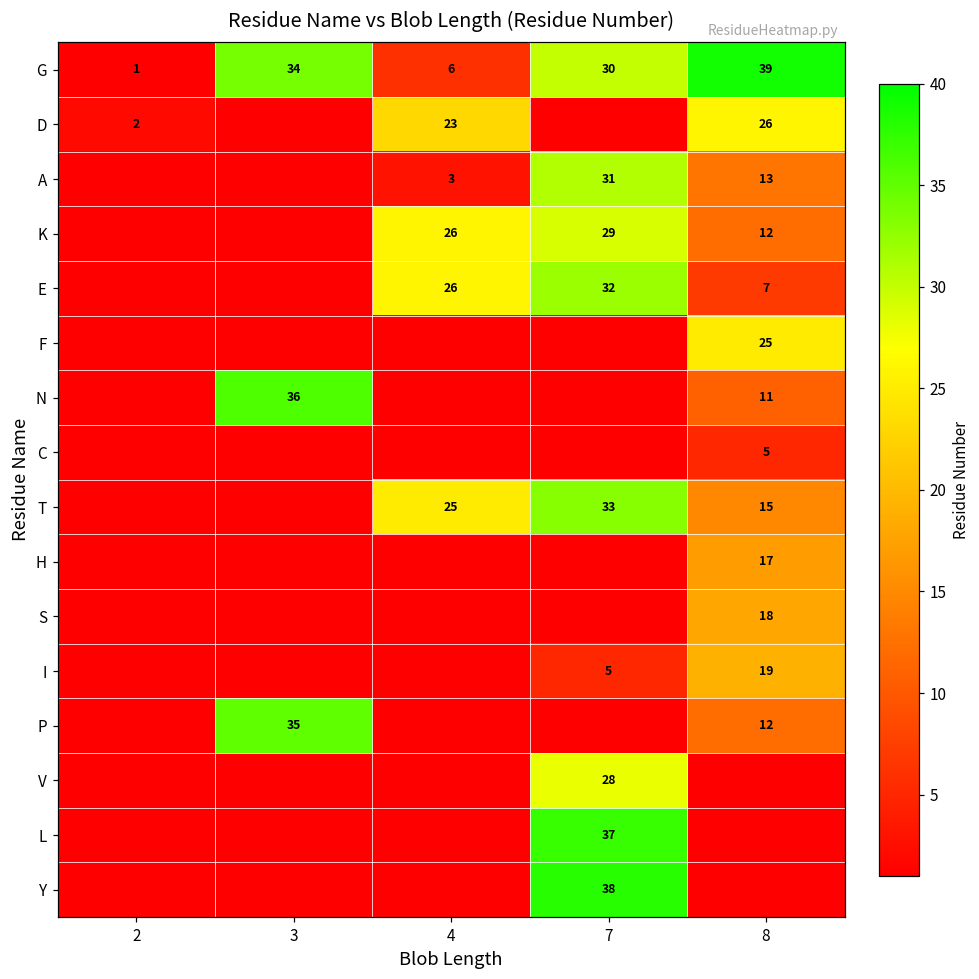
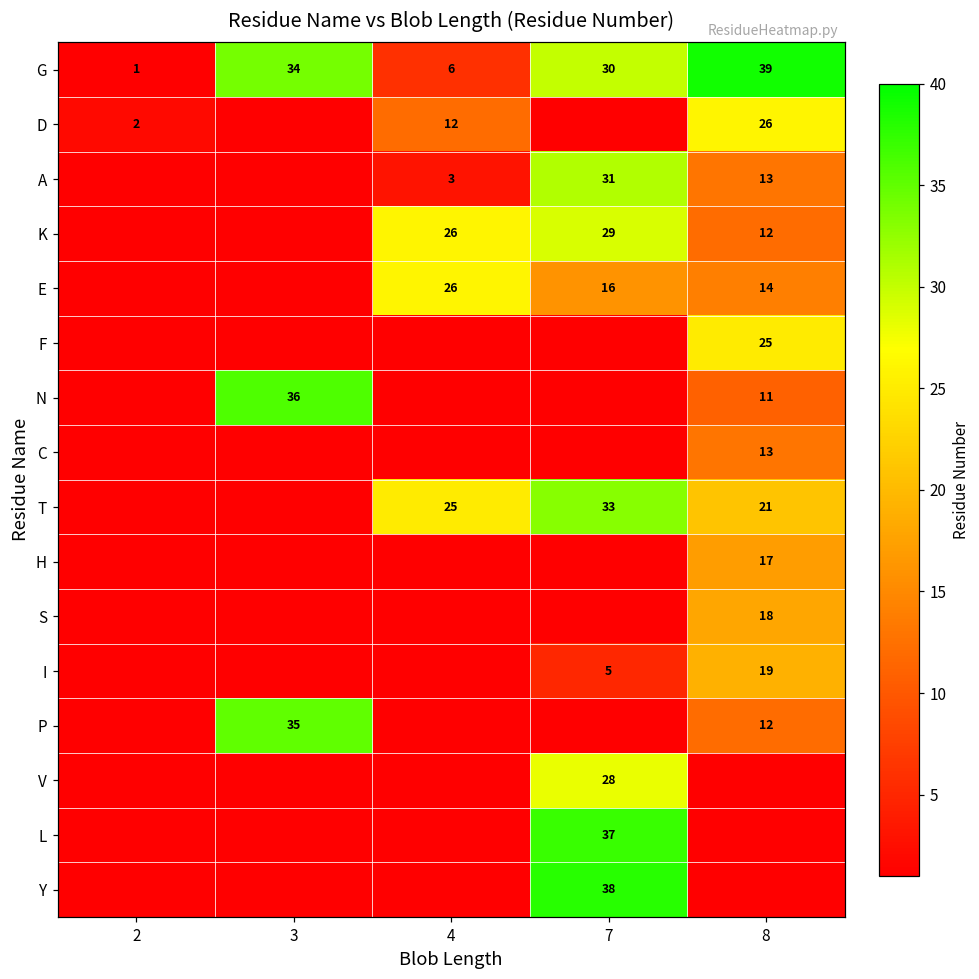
D, 4: 23 -> 12
E, 7: 32 -> 16
E, 8: 7 -> 14
C, 8: 5 -> 13
T, 8: 15 -> 21
